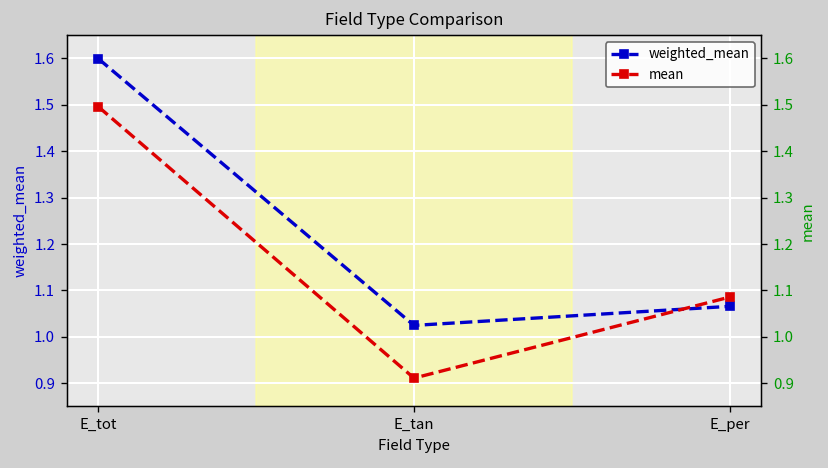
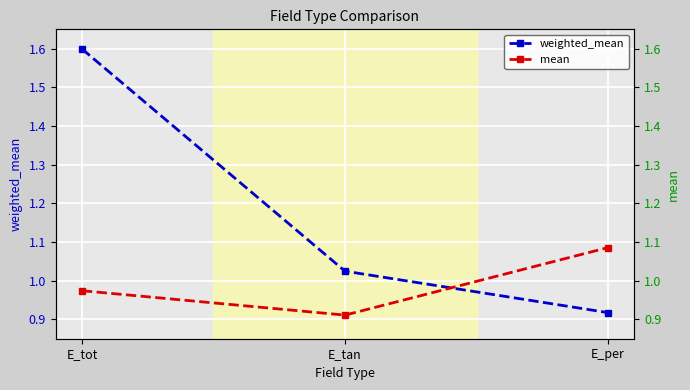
mean, E_tot: 1.50 -> 0.97
weighted_mean, E_per: 1.07 -> 0.92
